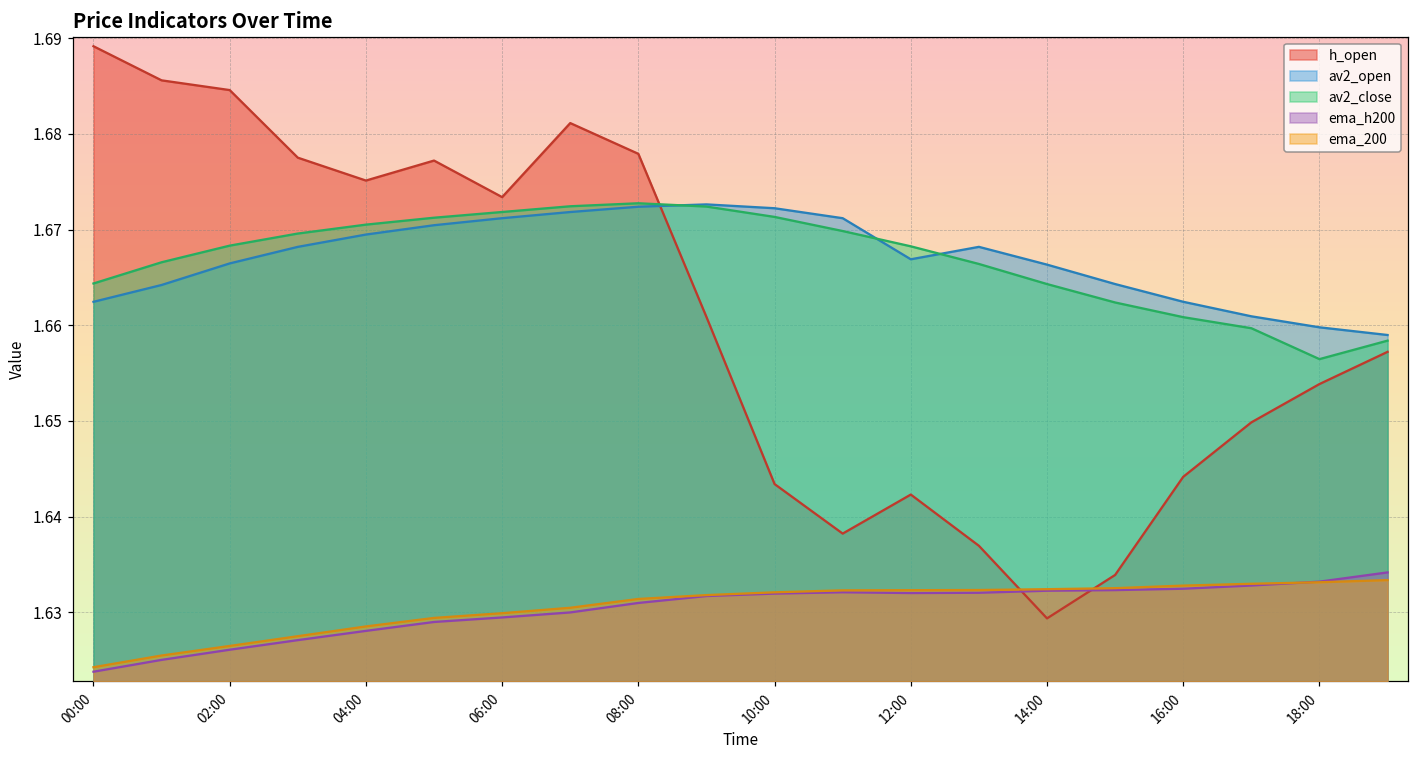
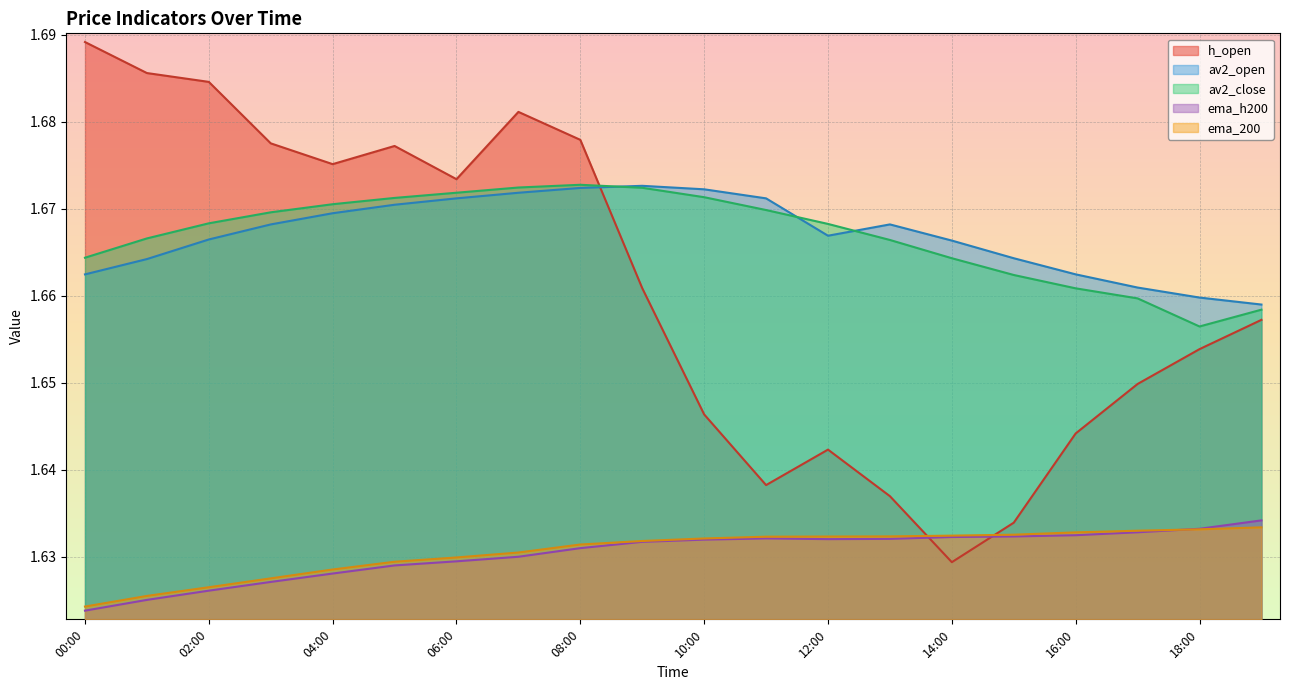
h_open, 10:00: 1.643 -> 1.646
